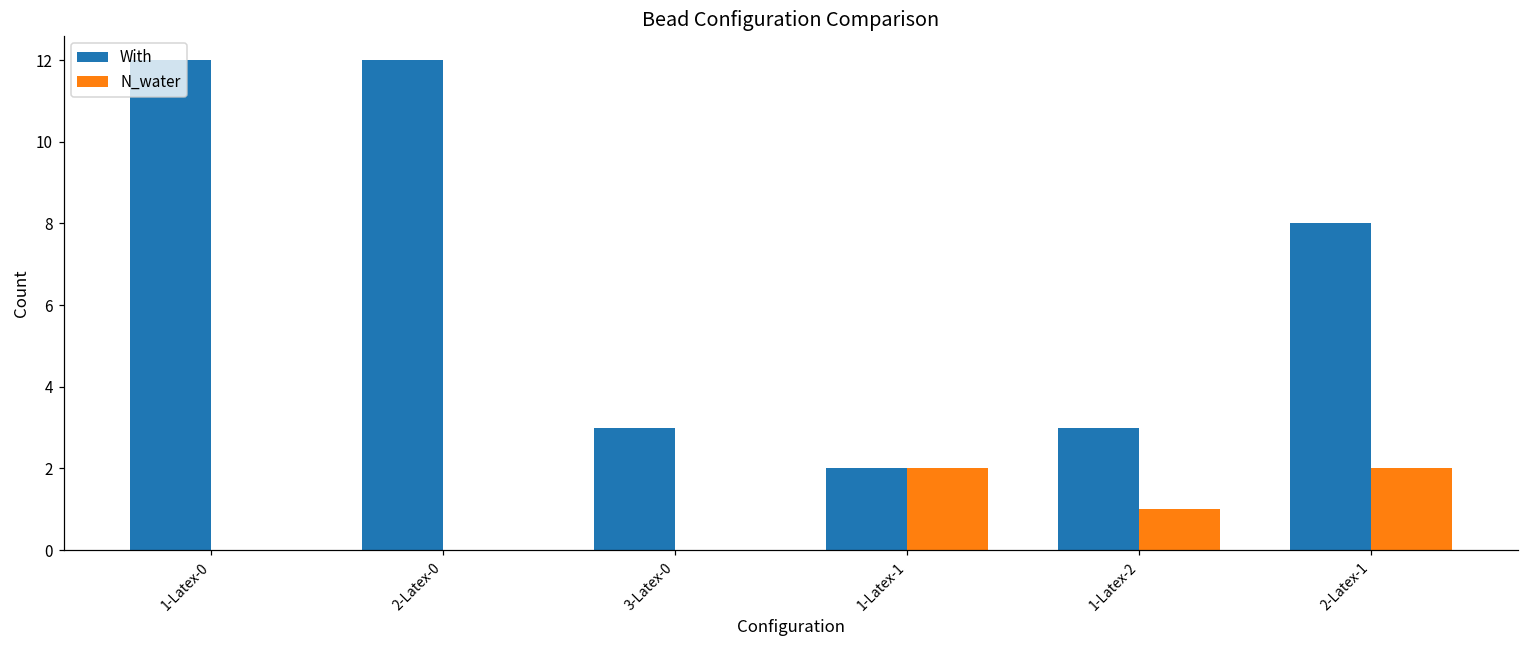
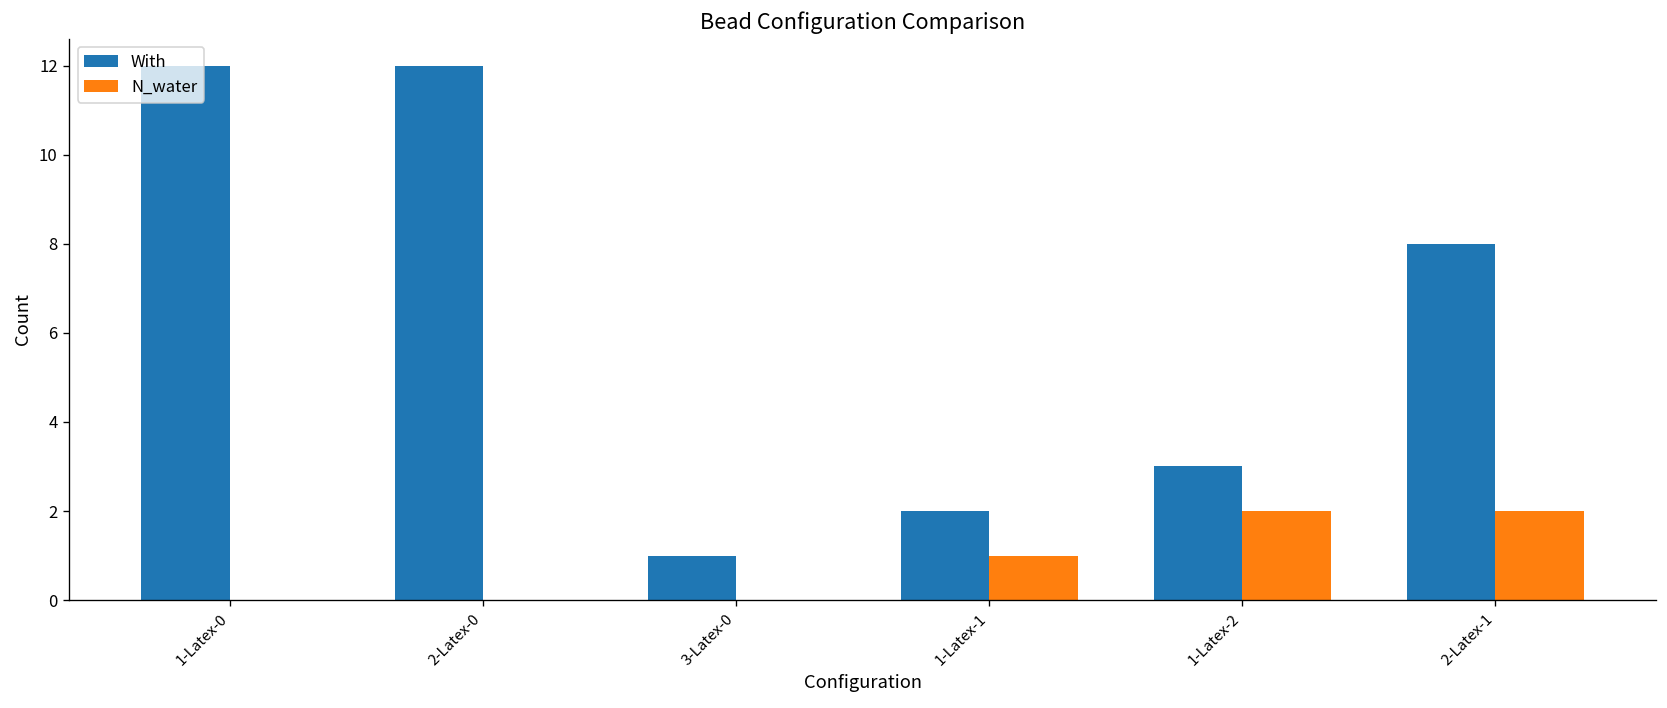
With, 3-Latex-0: 3 -> 1
N_water, 1-Latex-1: 2 -> 1
N_water, 1-Latex-2: 1 -> 2
